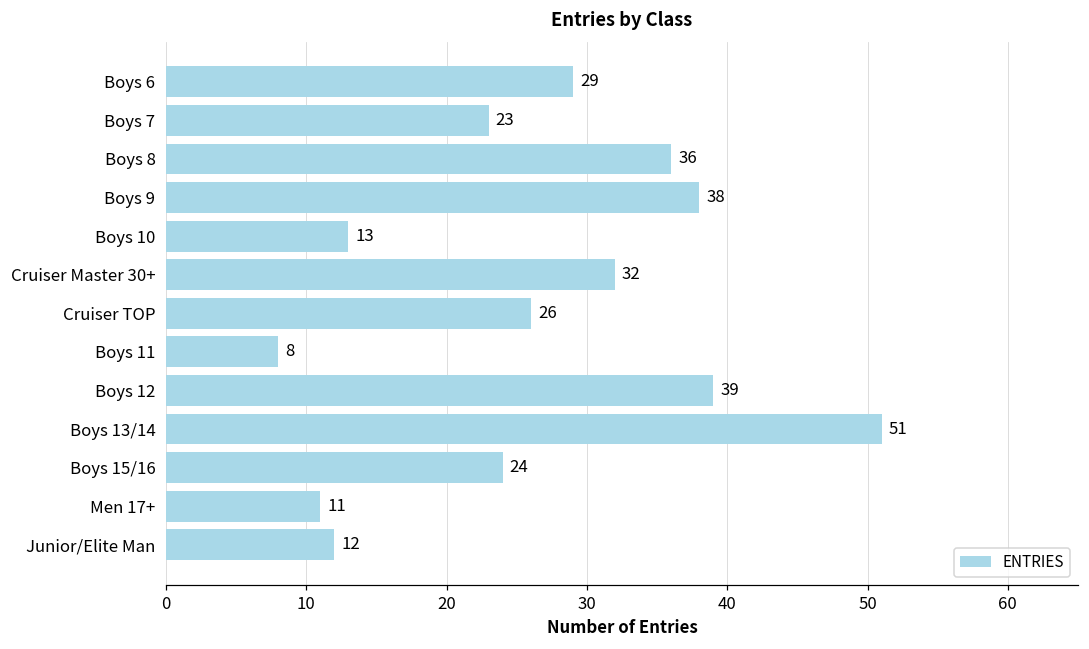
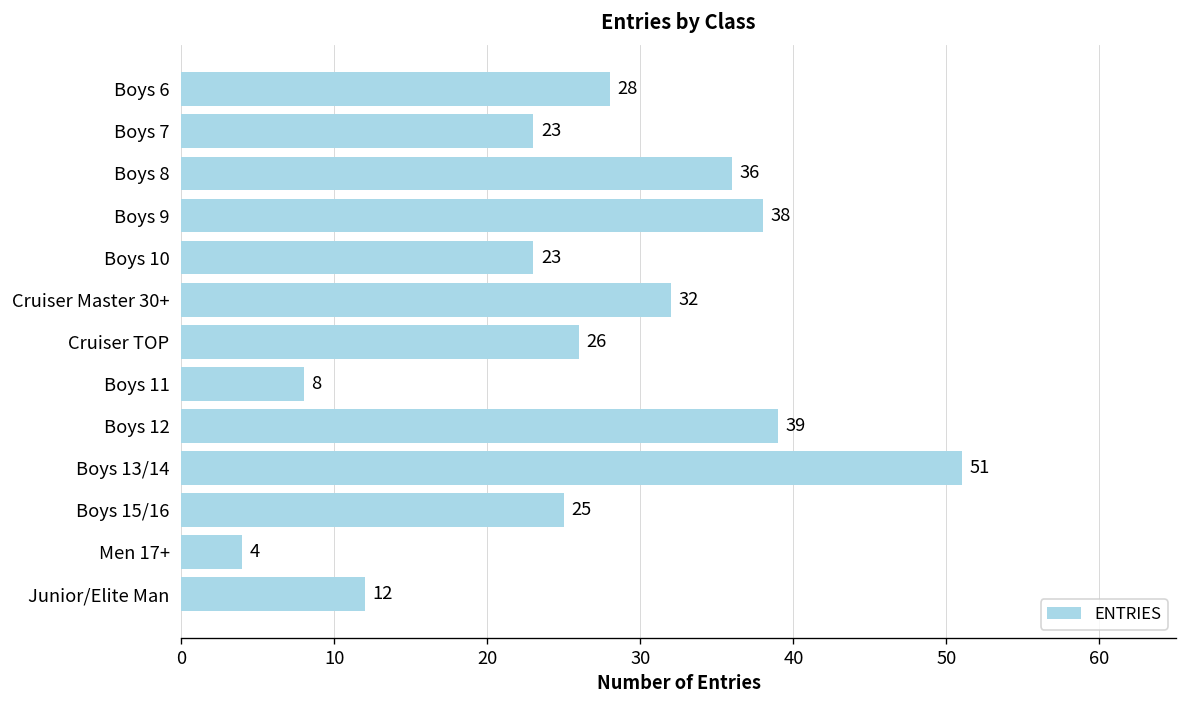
Boys 6: 29 -> 28
Boys 10: 13 -> 23
Boys 15/16: 24 -> 25
Men 17+: 11 -> 4
